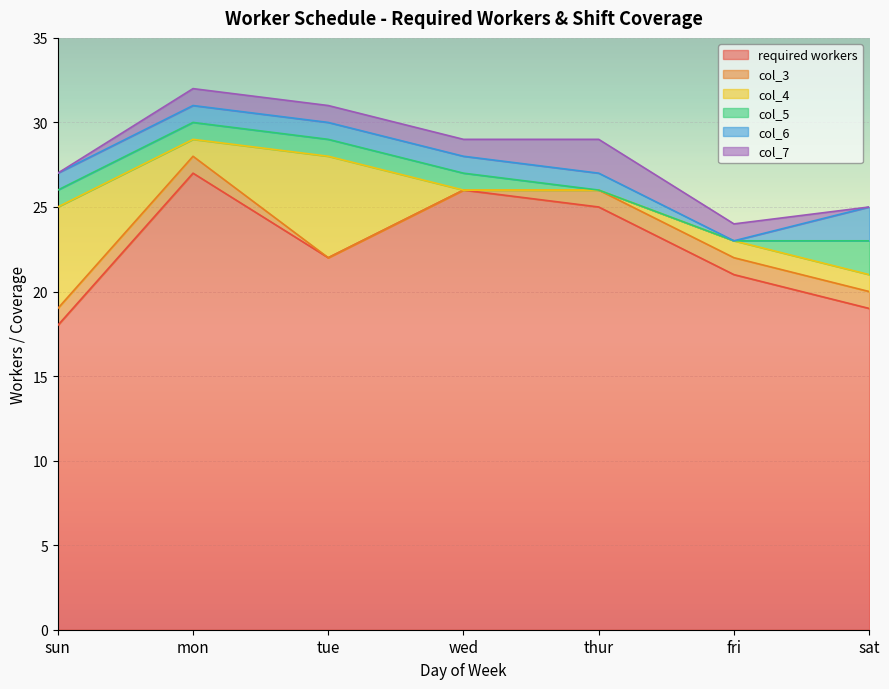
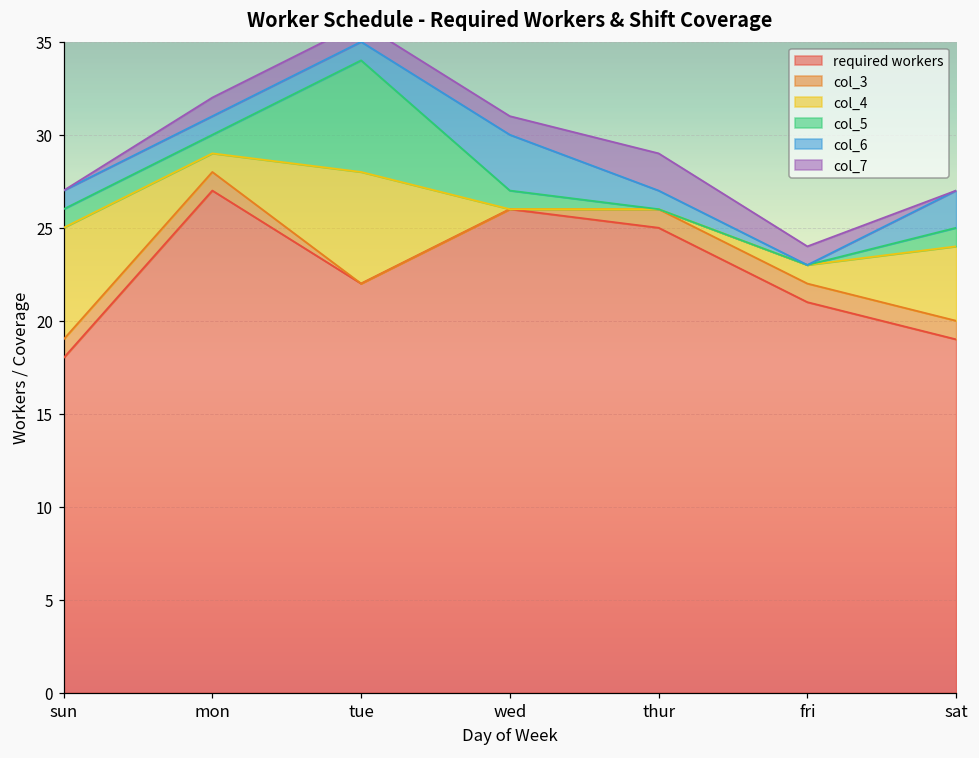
col_5, tue: 1 -> 6
col_6, wed: 1 -> 3
col_4, sat: 1 -> 4
col_5, sat: 2 -> 1
